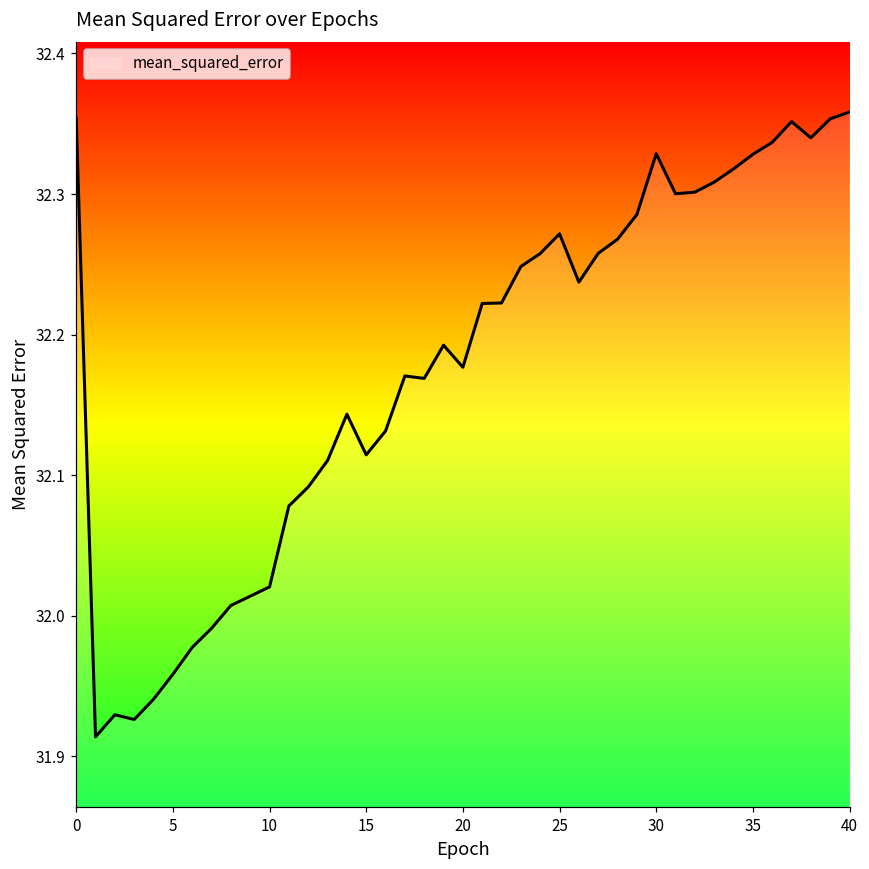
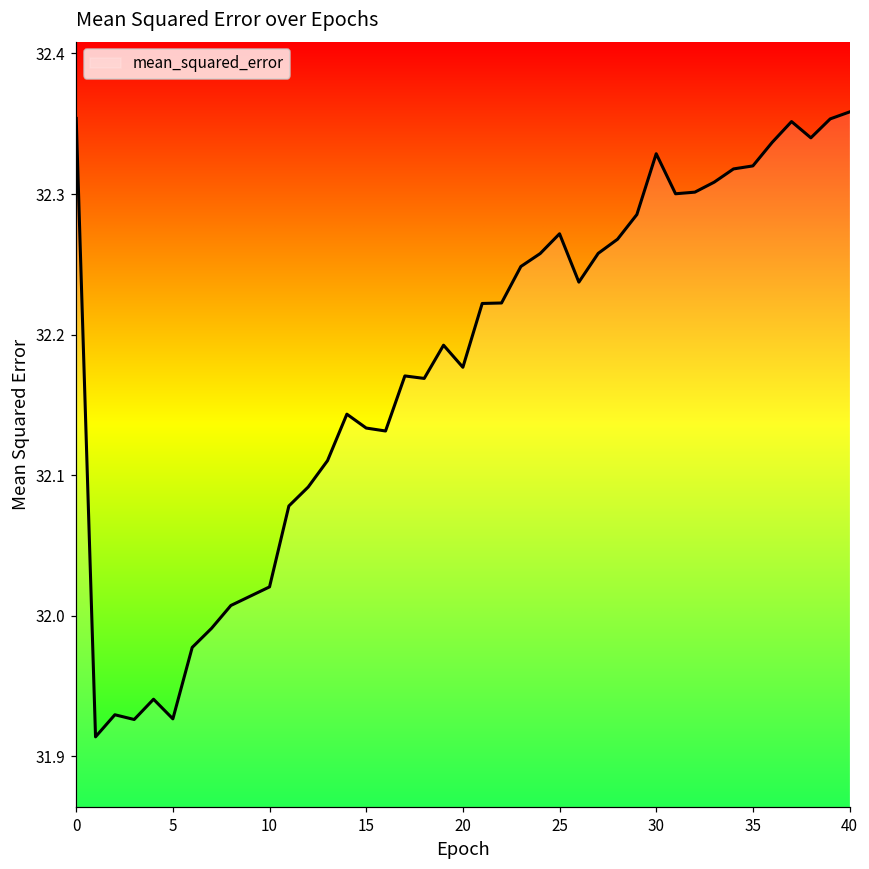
5: 31.958 -> 31.926
15: 32.114 -> 32.133
35: 32.328 -> 32.320
